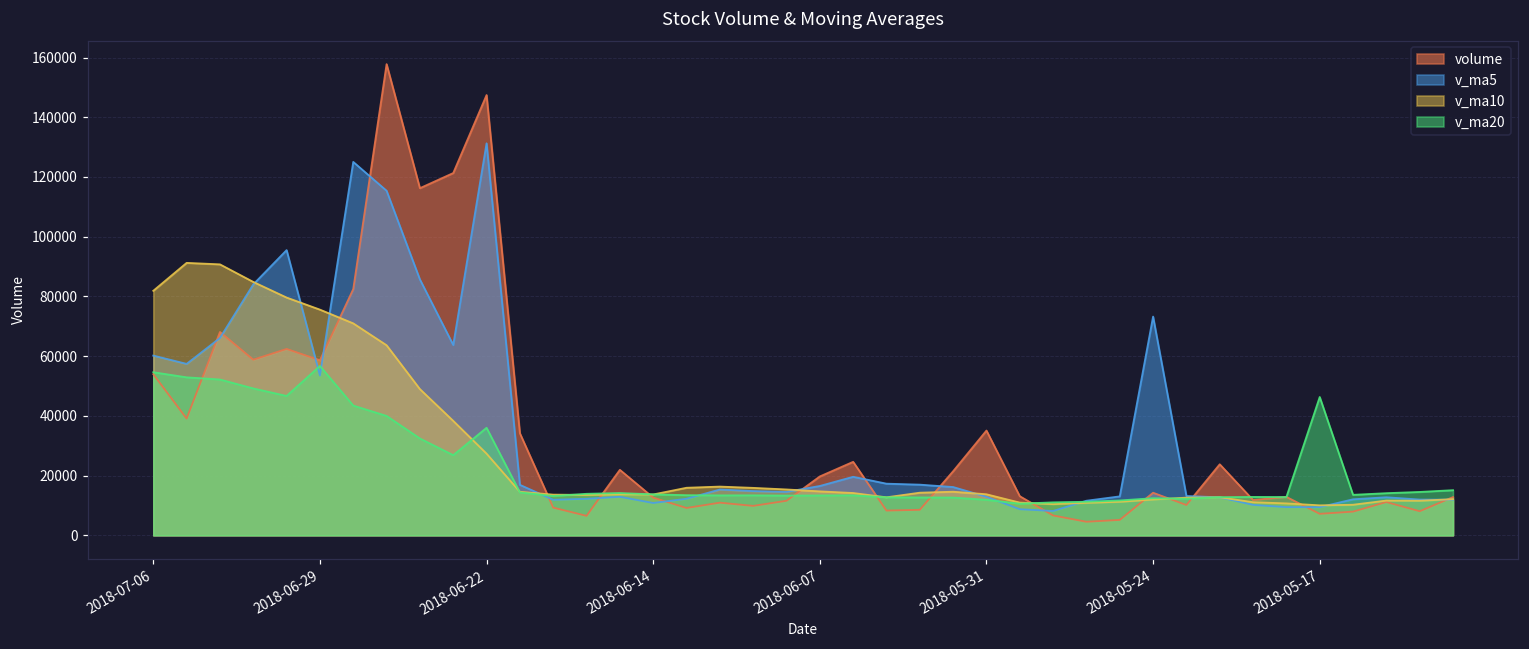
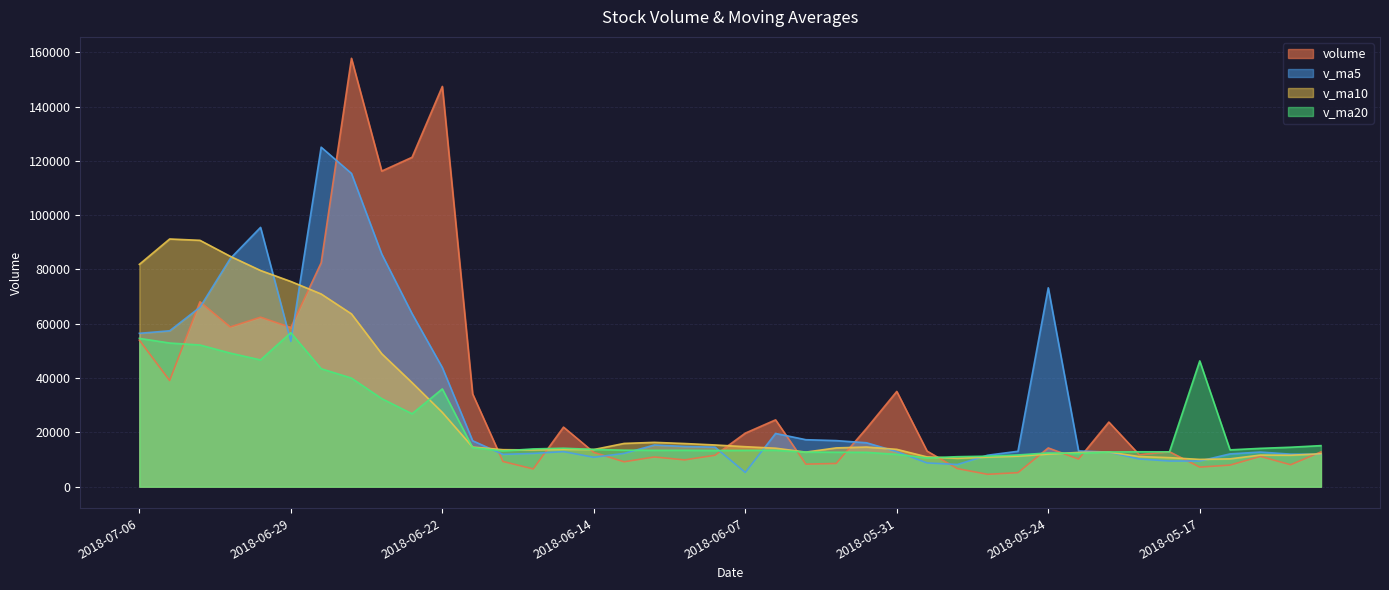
v_ma5, 2018-07-06: 60000 -> 56000
v_ma5, 2018-06-22: 131000 -> 44000
v_ma5, 2018-06-07: 17000 -> 5000
